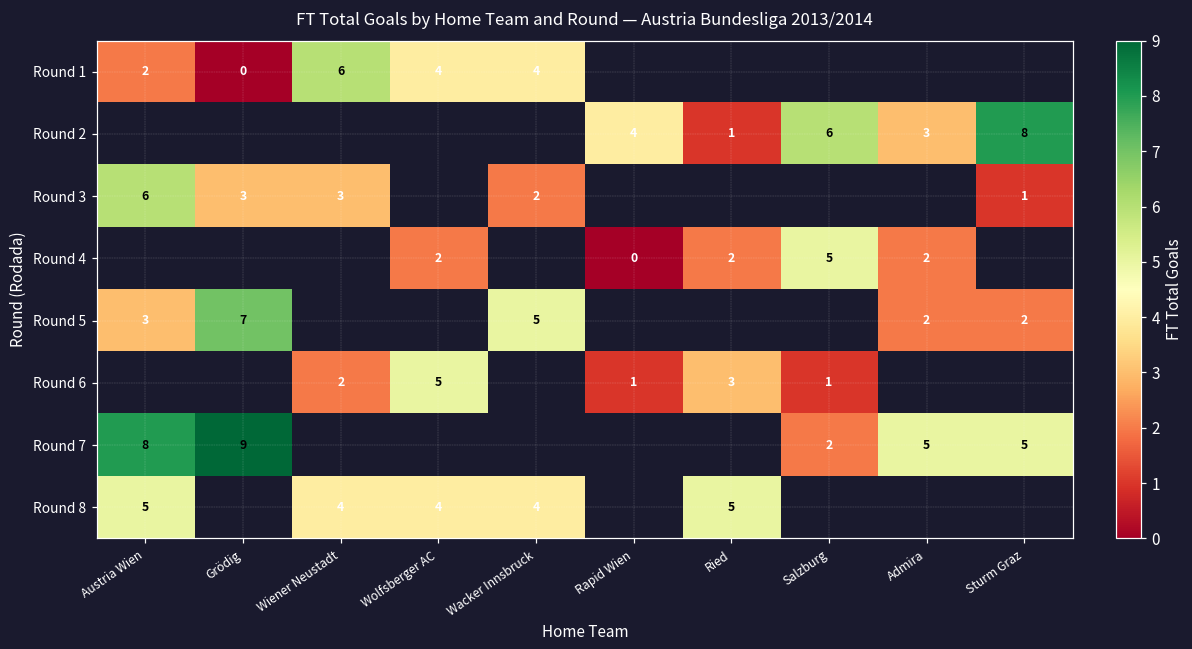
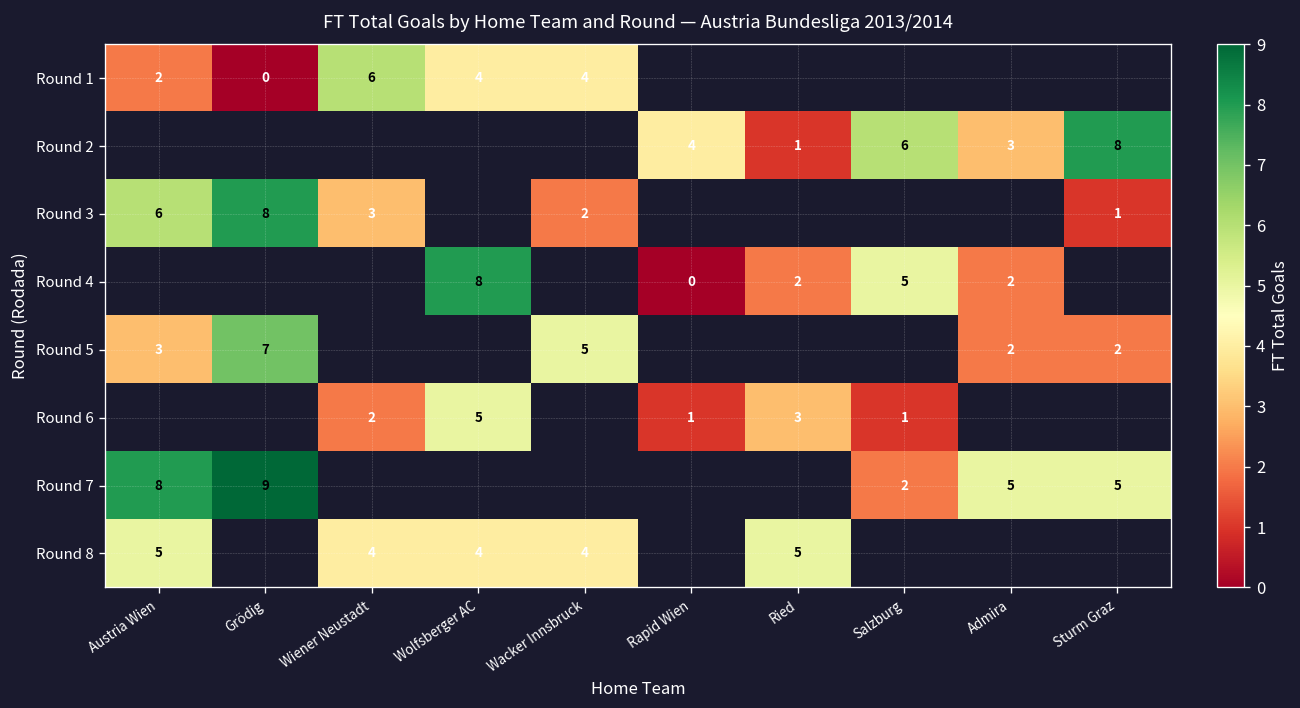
Round 3, Grödig: 3 -> 8
Round 4, Wolfsberger AC: 2 -> 8
